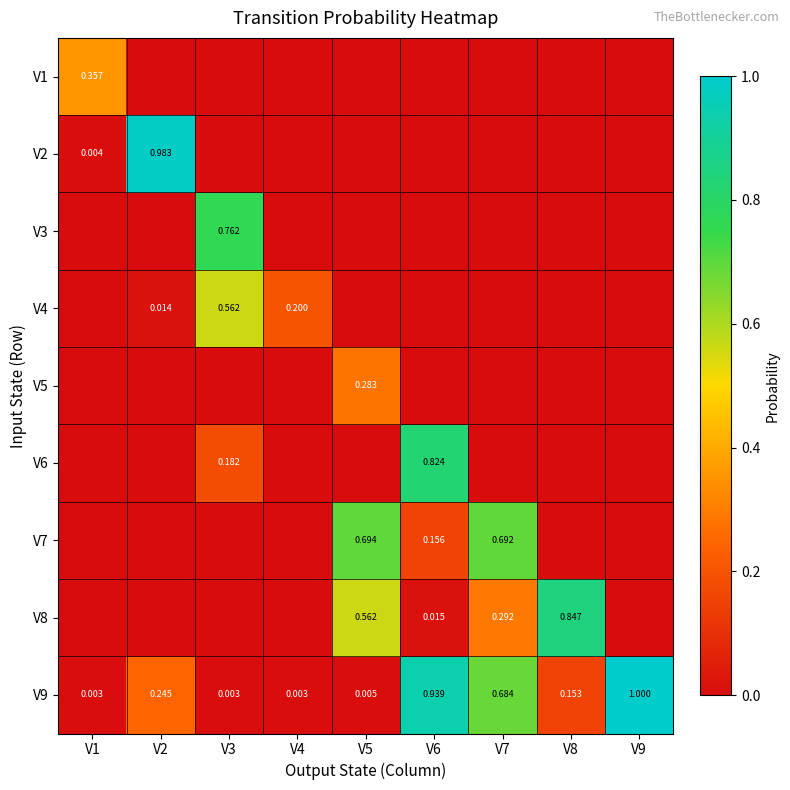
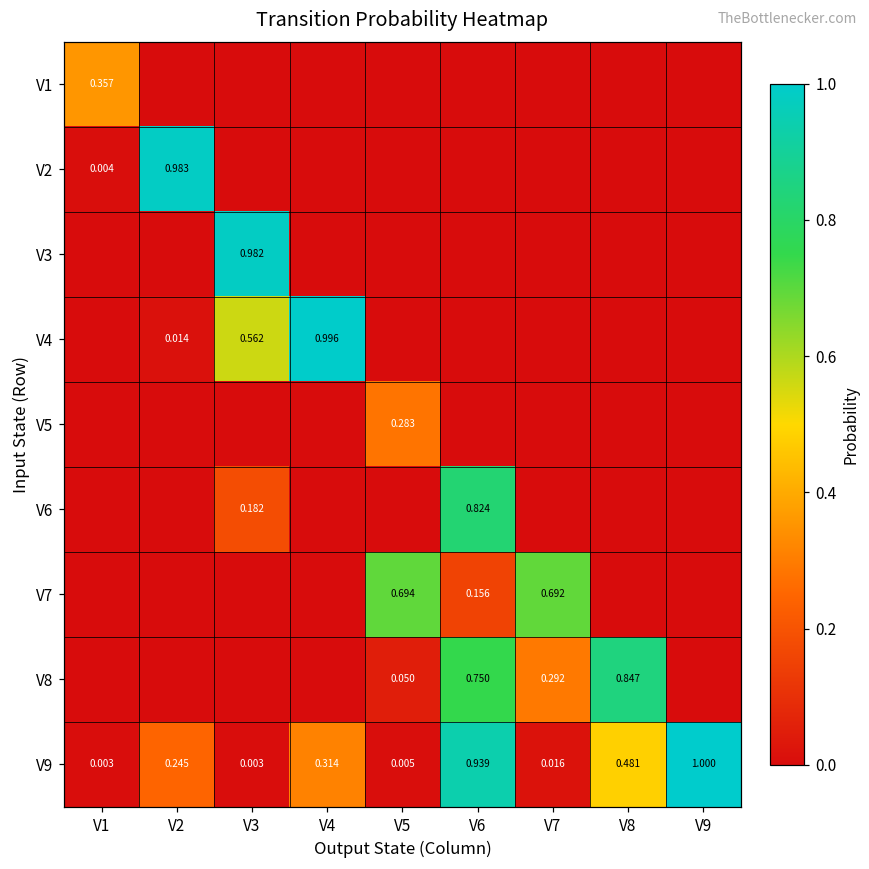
V3, V3: 0.762 -> 0.982
V4, V4: 0.200 -> 0.996
V8, V5: 0.562 -> 0.050
V8, V6: 0.015 -> 0.750
V9, V4: 0.003 -> 0.314
V9, V7: 0.684 -> 0.016
V9, V8: 0.153 -> 0.481
